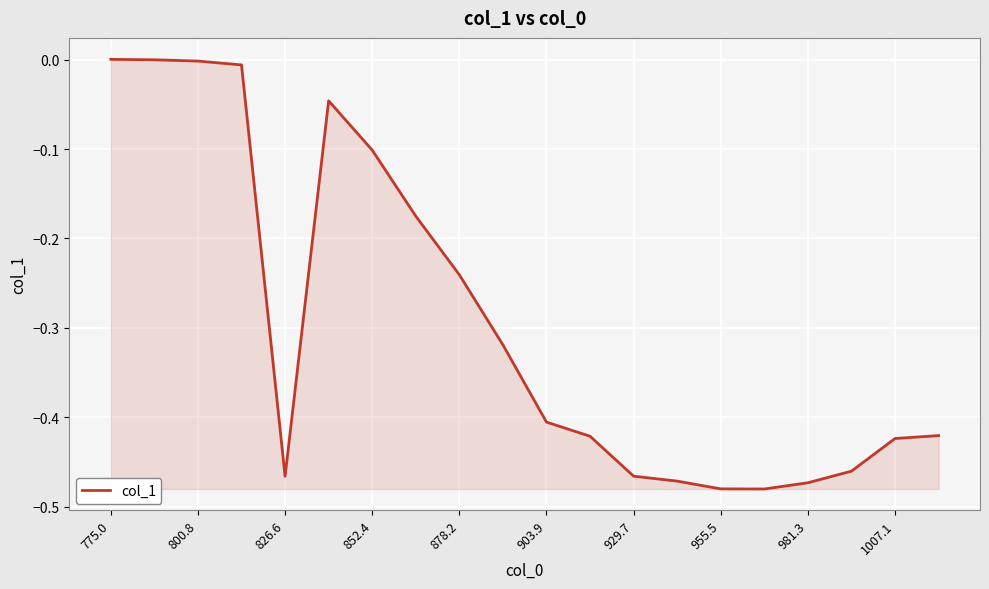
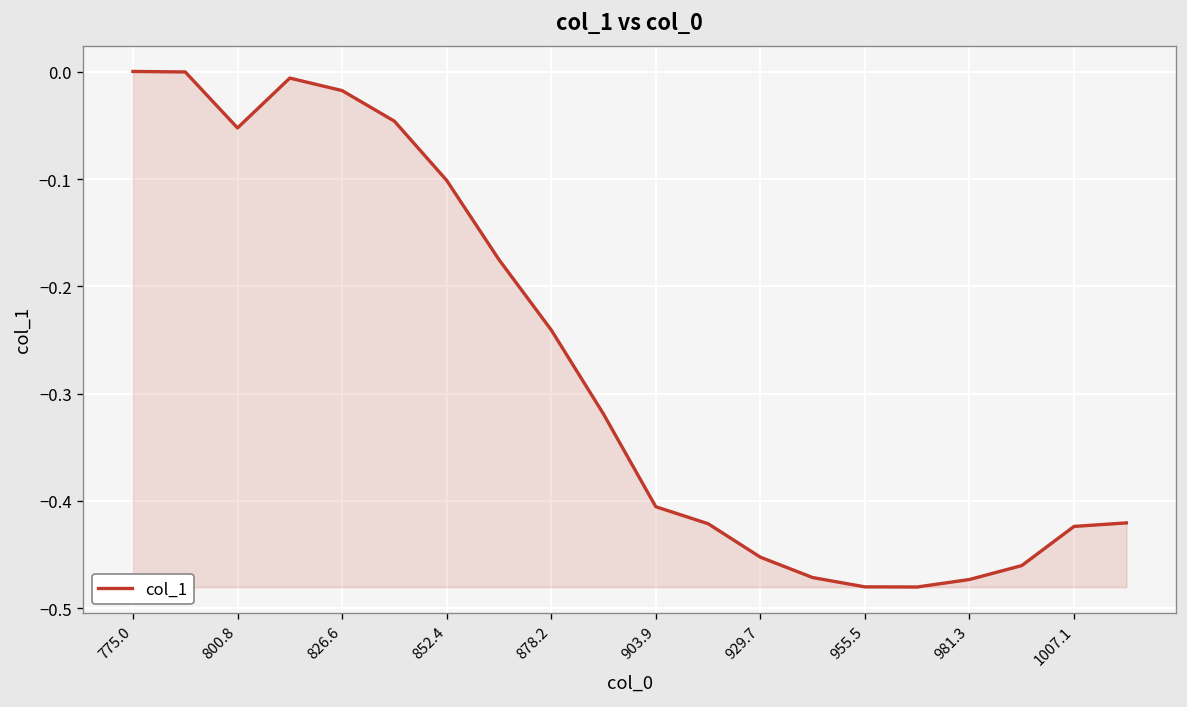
800.8: 0.00 -> -0.05
826.6: -0.47 -> -0.02
929.7: -0.47 -> -0.45
